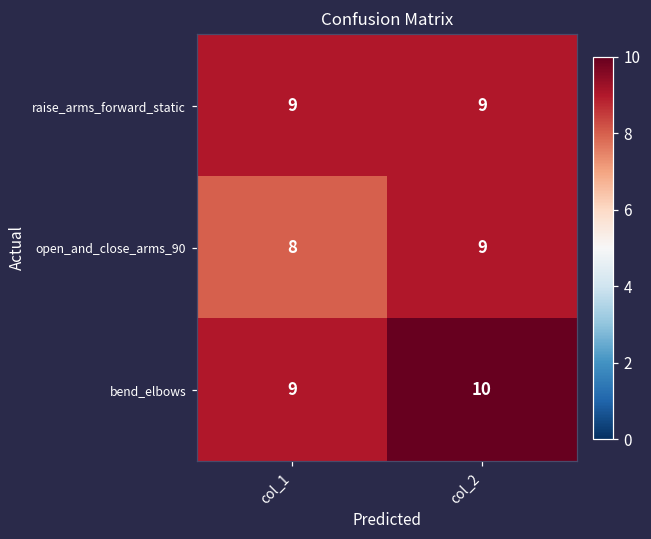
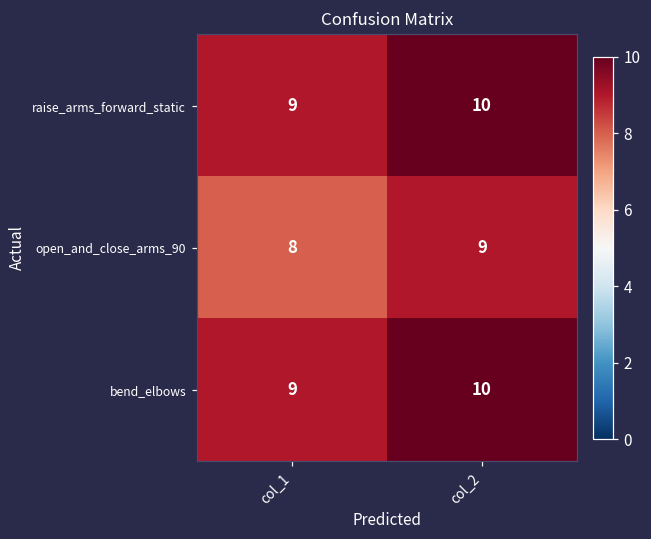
raise_arms_forward_static, col_2: 9 -> 10
